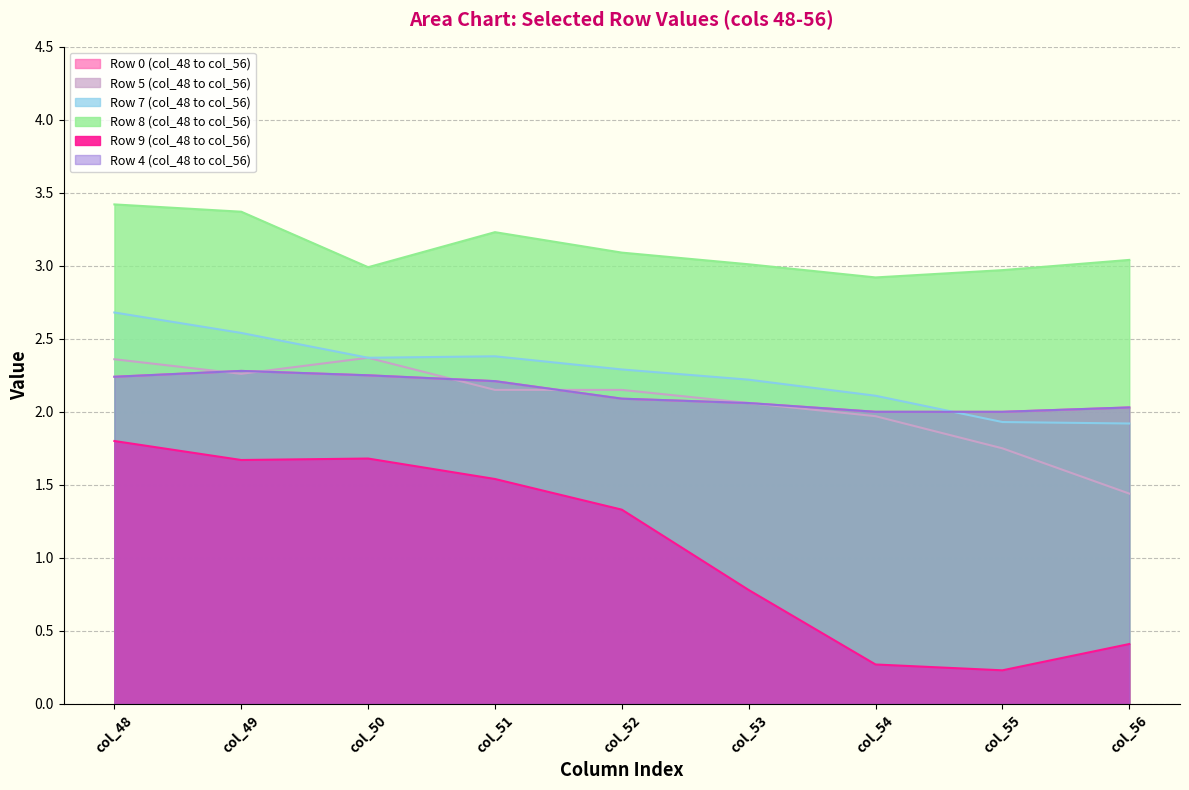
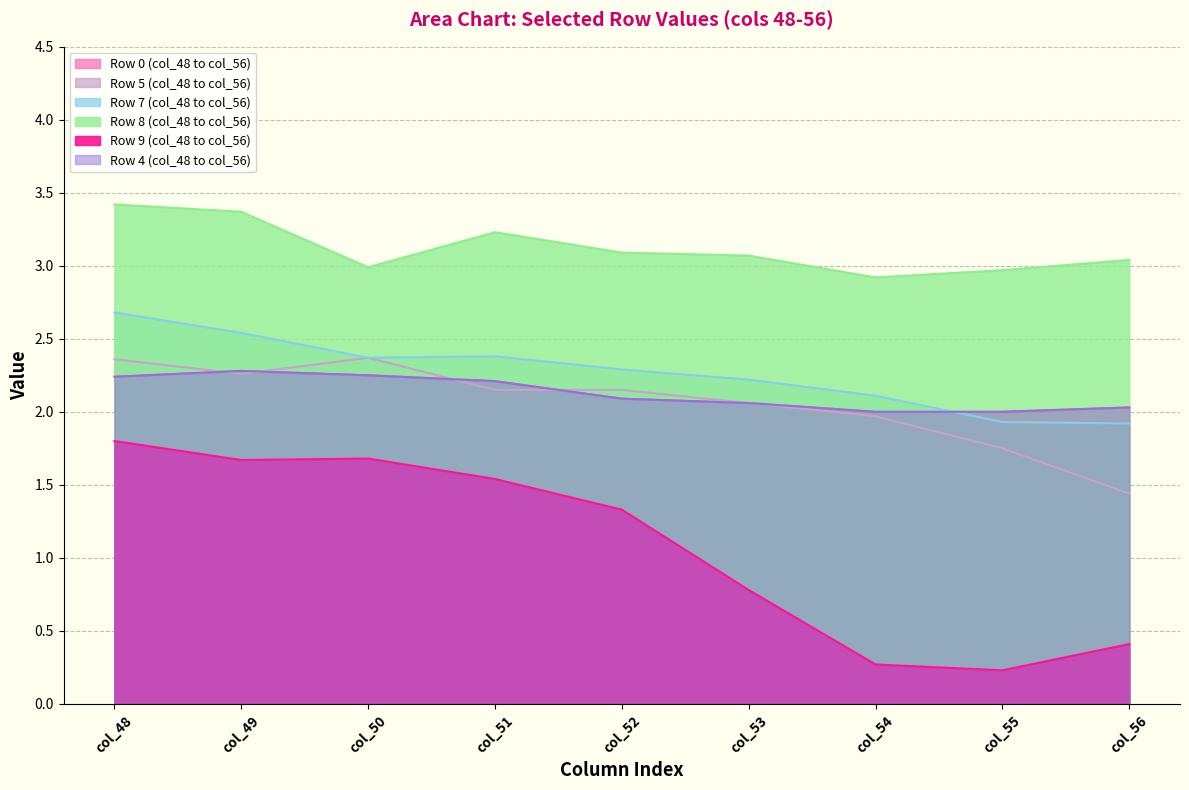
Row 8 (col_48 to col_56), col_53: 3.01 -> 3.07
